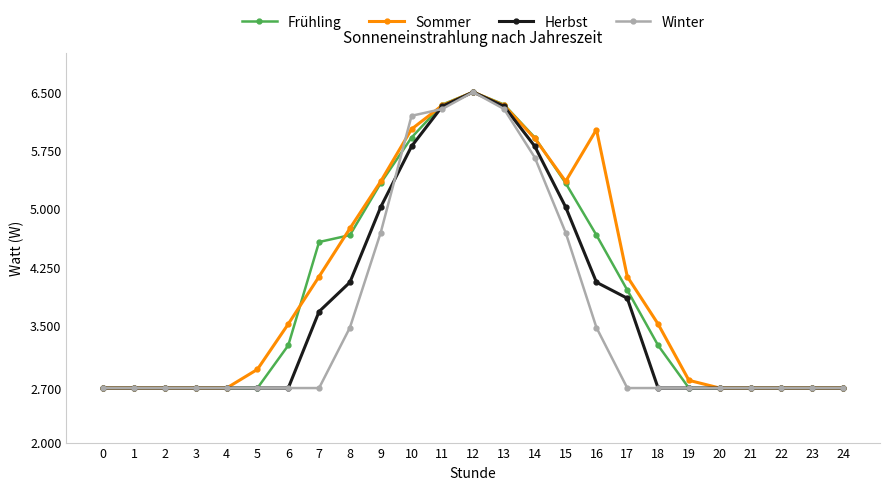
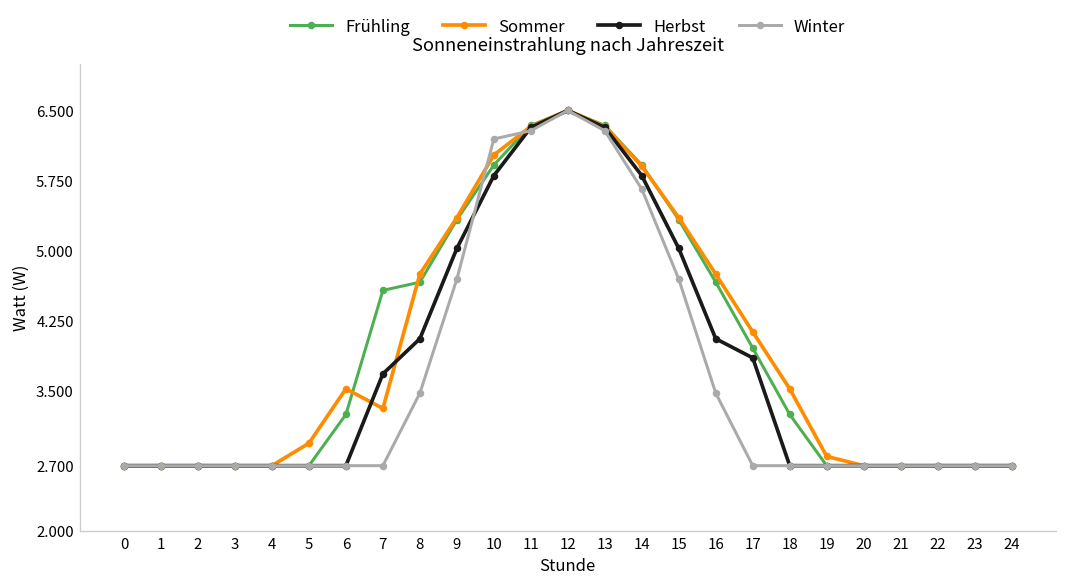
Sommer, 7: 4.1 -> 3.3
Sommer, 16: 6.0 -> 4.7
